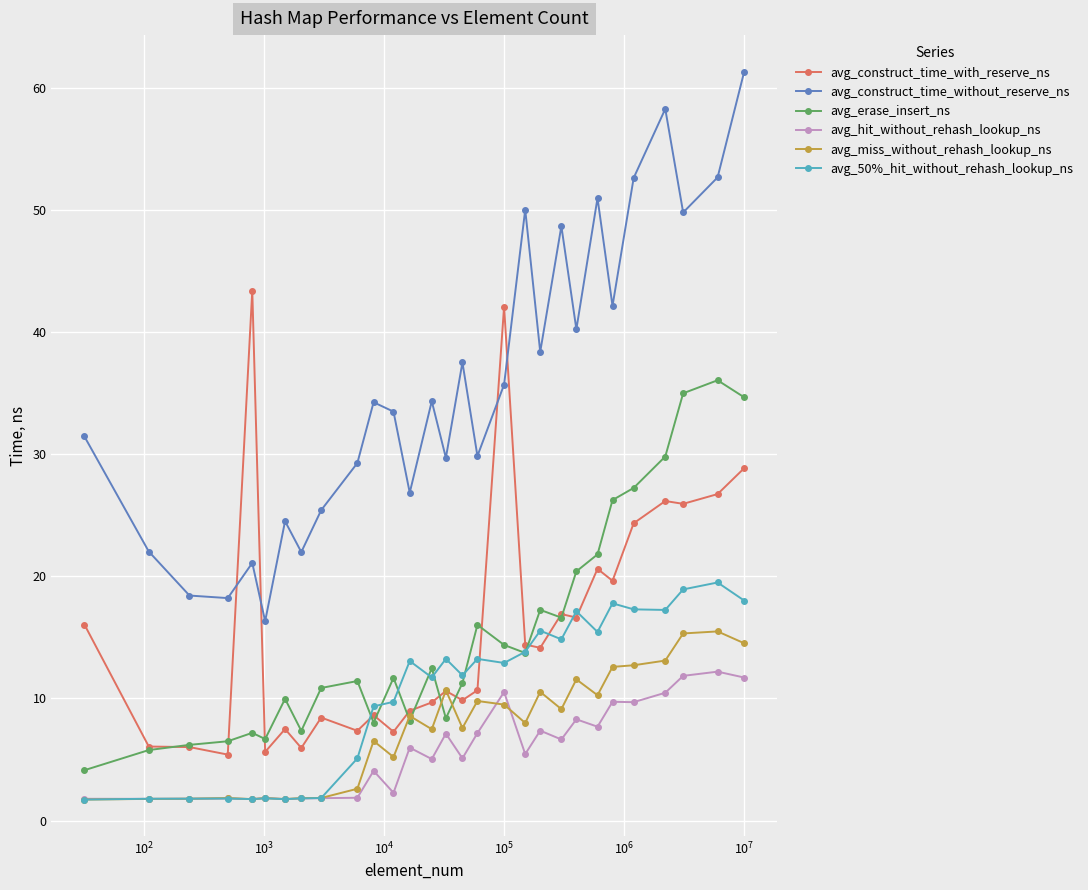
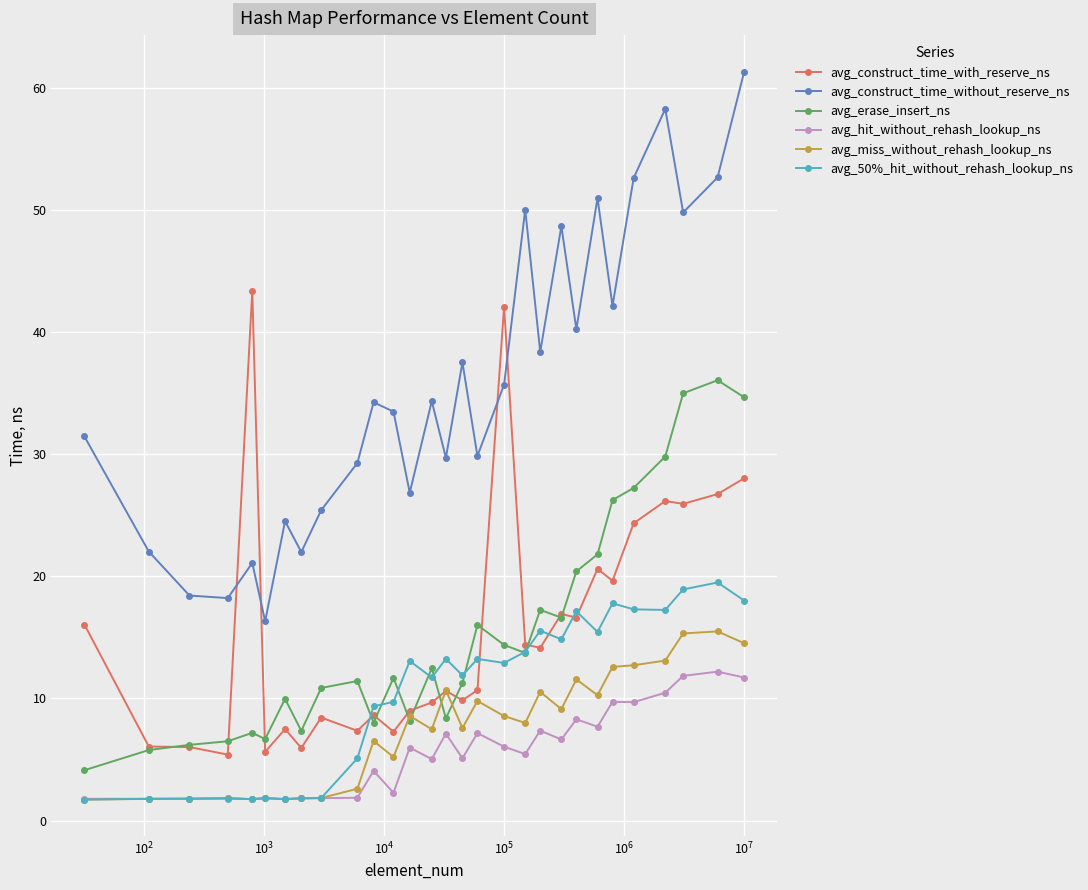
avg_hit_without_rehash_lookup_ns, 10^5: 10.5 -> 6.1
avg_miss_without_rehash_lookup_ns, 10^5: 9.5 -> 8.6
avg_construct_time_with_reserve_ns, 10^7: 28.9 -> 28.0
